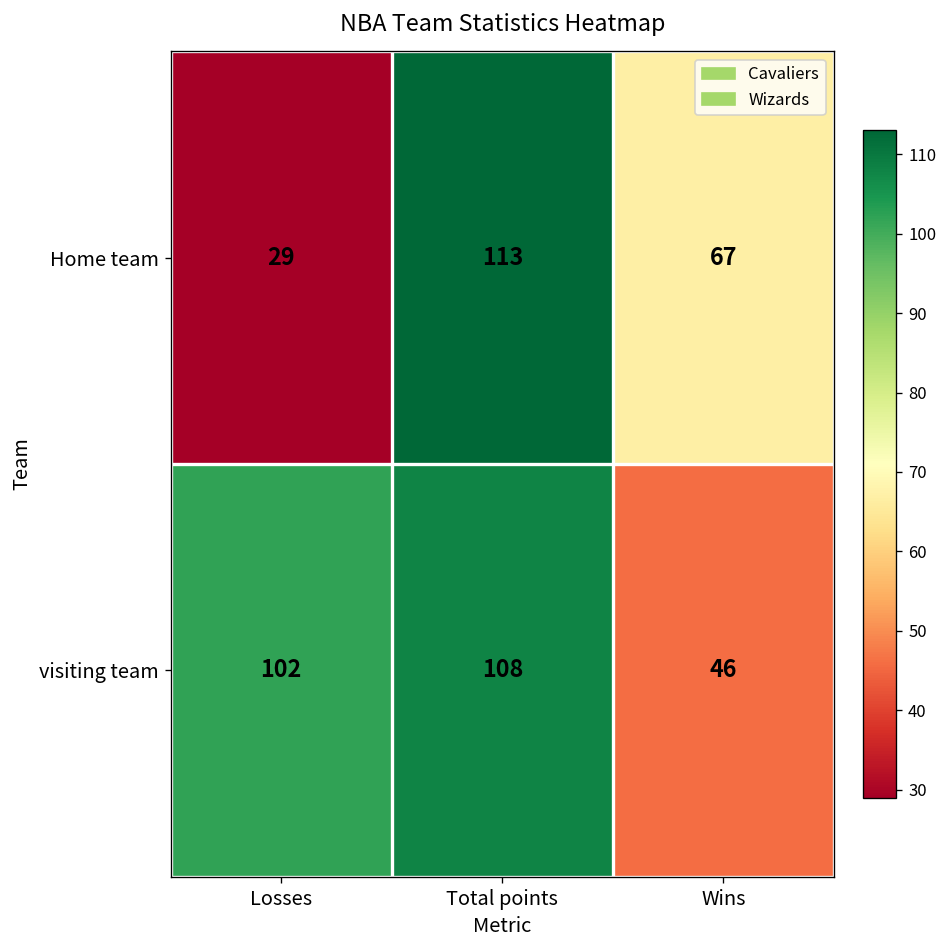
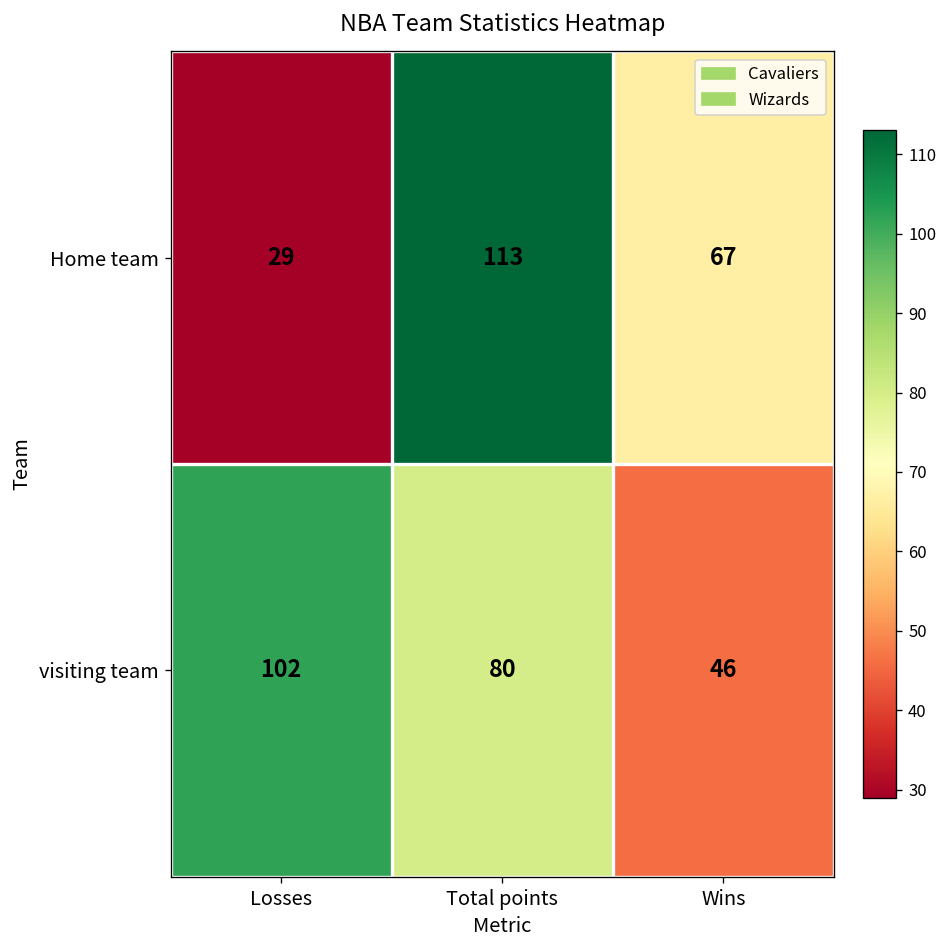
visiting team, Total points: 108 -> 80
